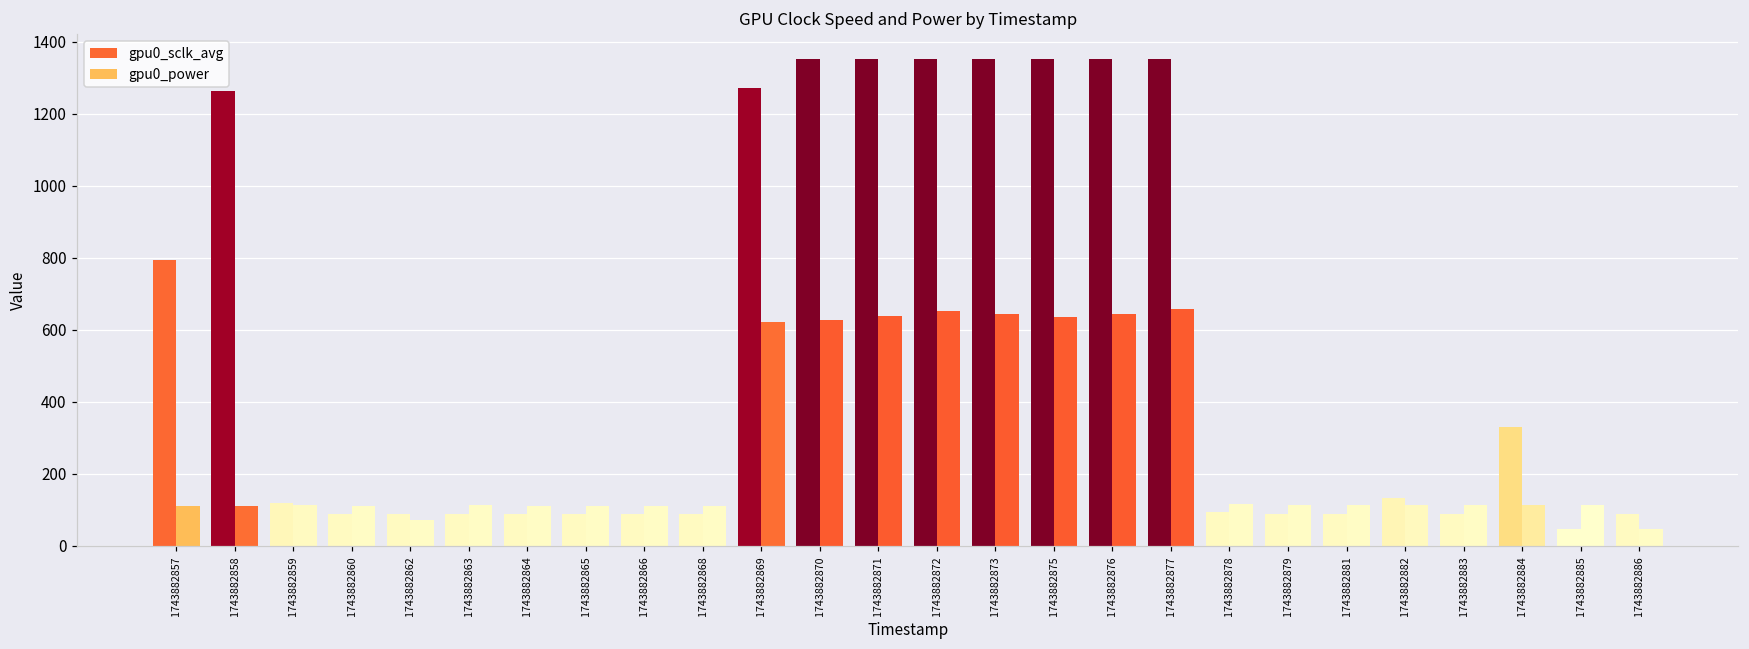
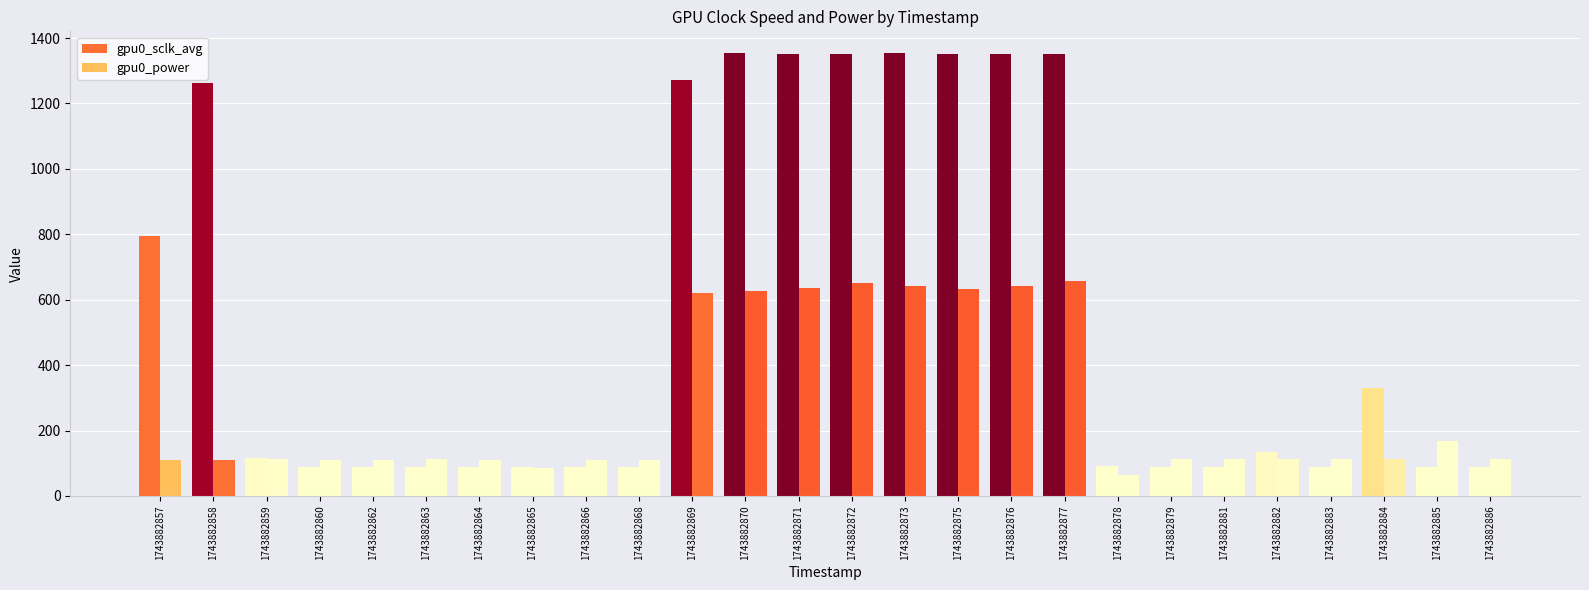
gpu0_power, 1743882862: 70 -> 110
gpu0_power, 1743882865: 110 -> 80
gpu0_power, 1743882878: 120 -> 60
gpu0_sclk_avg, 1743882885: 40 -> 90
gpu0_power, 1743882885: 110 -> 170
gpu0_power, 1743882886: 50 -> 110
